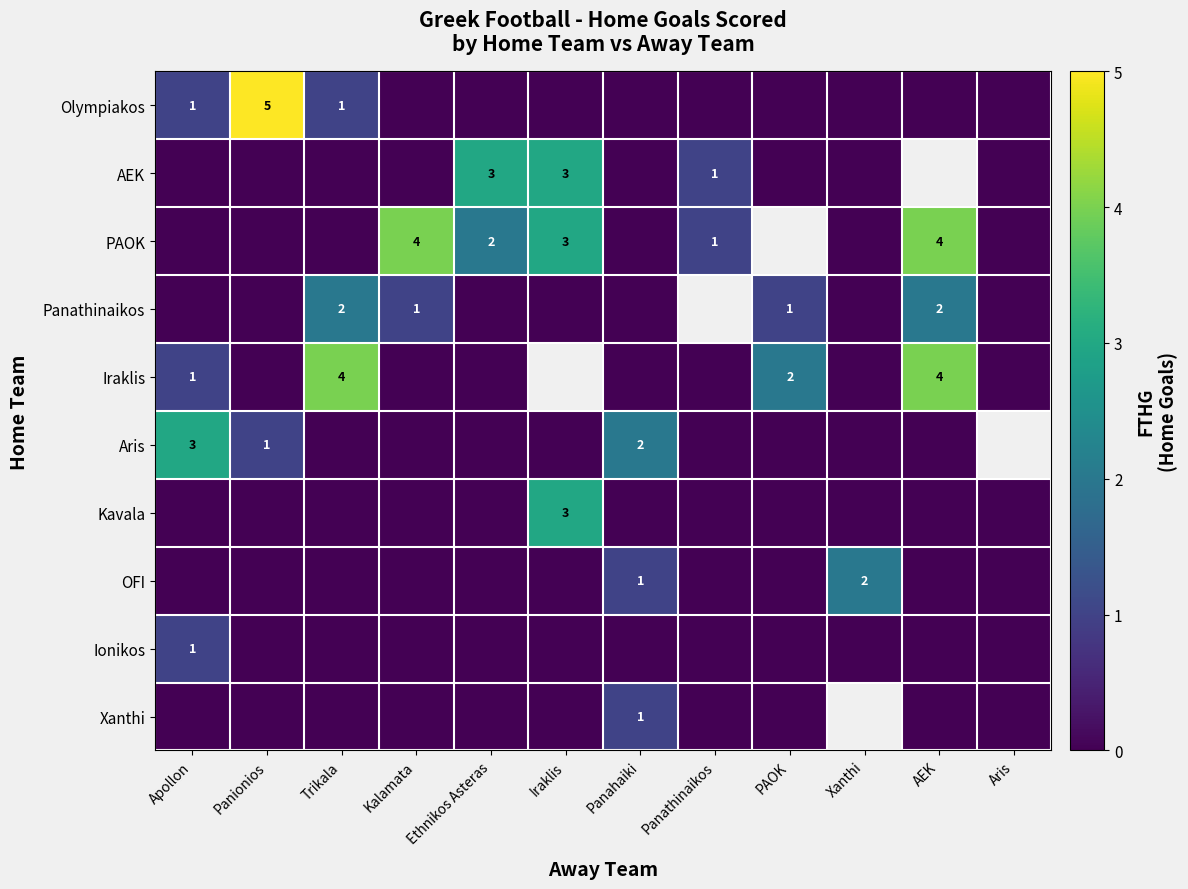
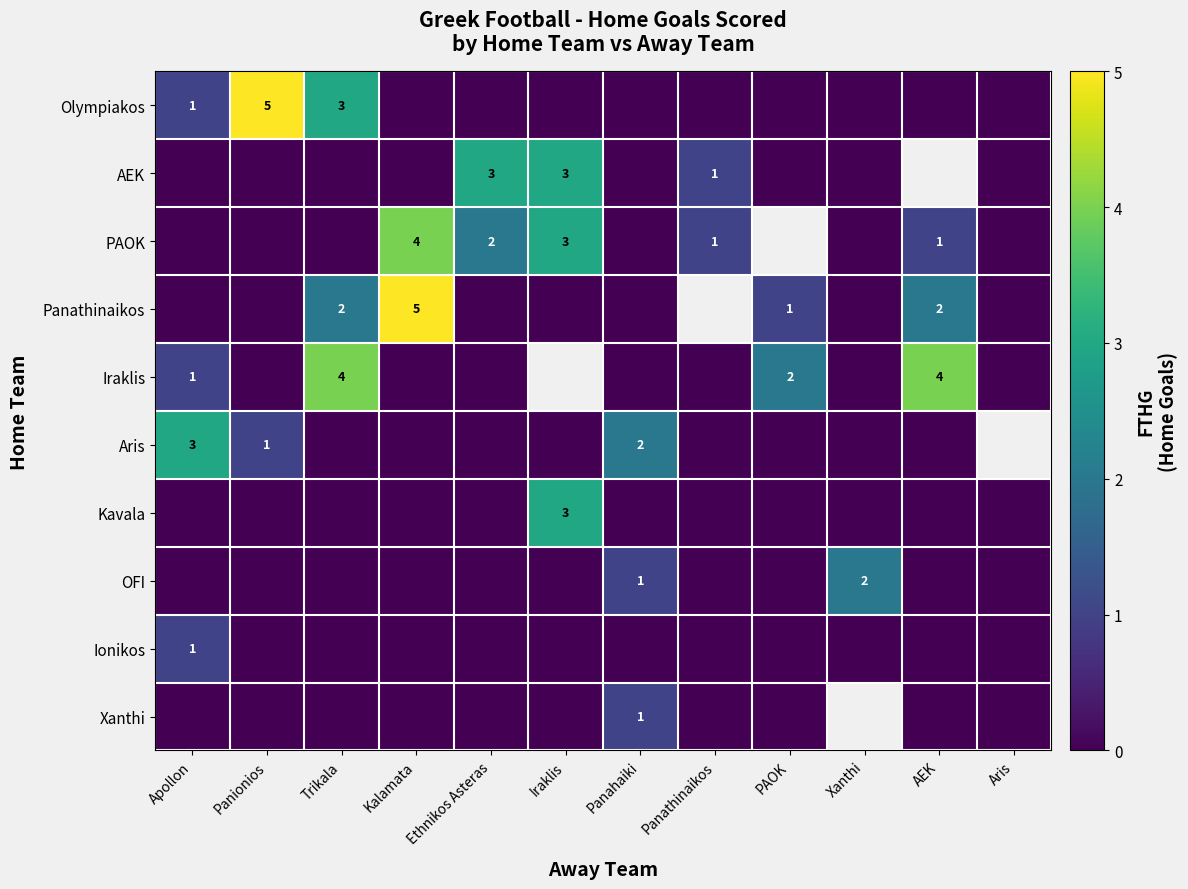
Olympiakos, Trikala: 1 -> 3
PAOK, AEK: 4 -> 1
Panathinaikos, Kalamata: 1 -> 5
